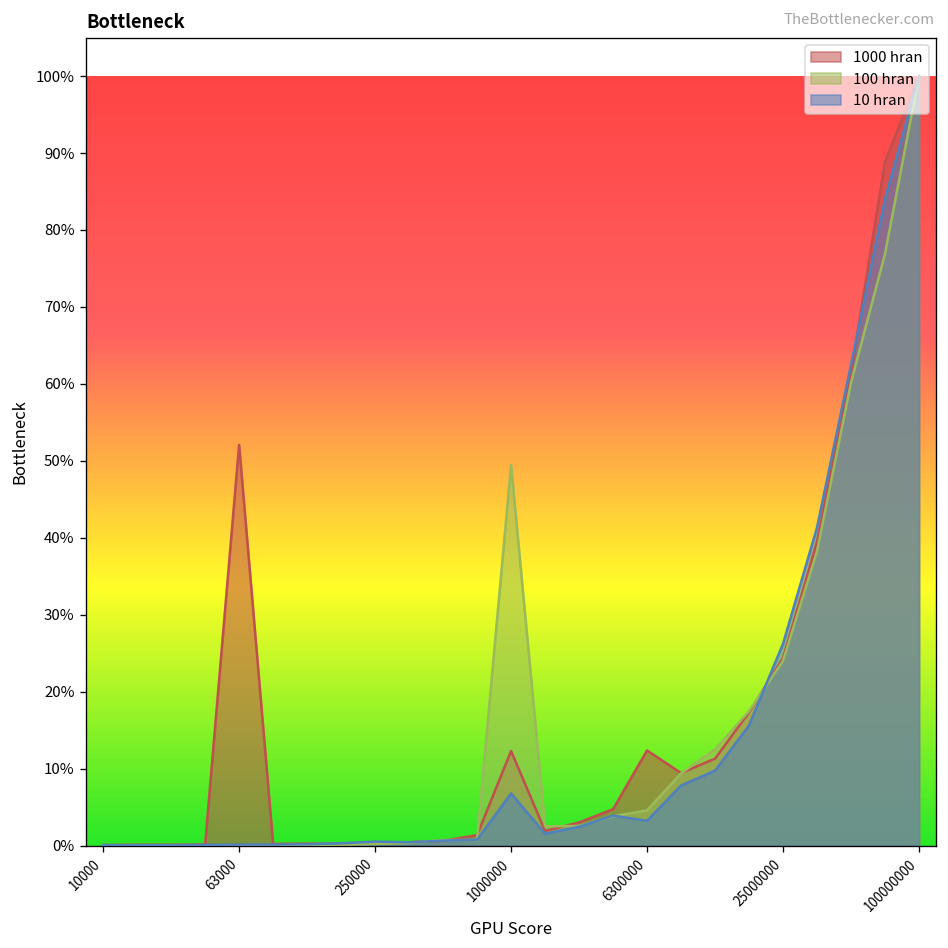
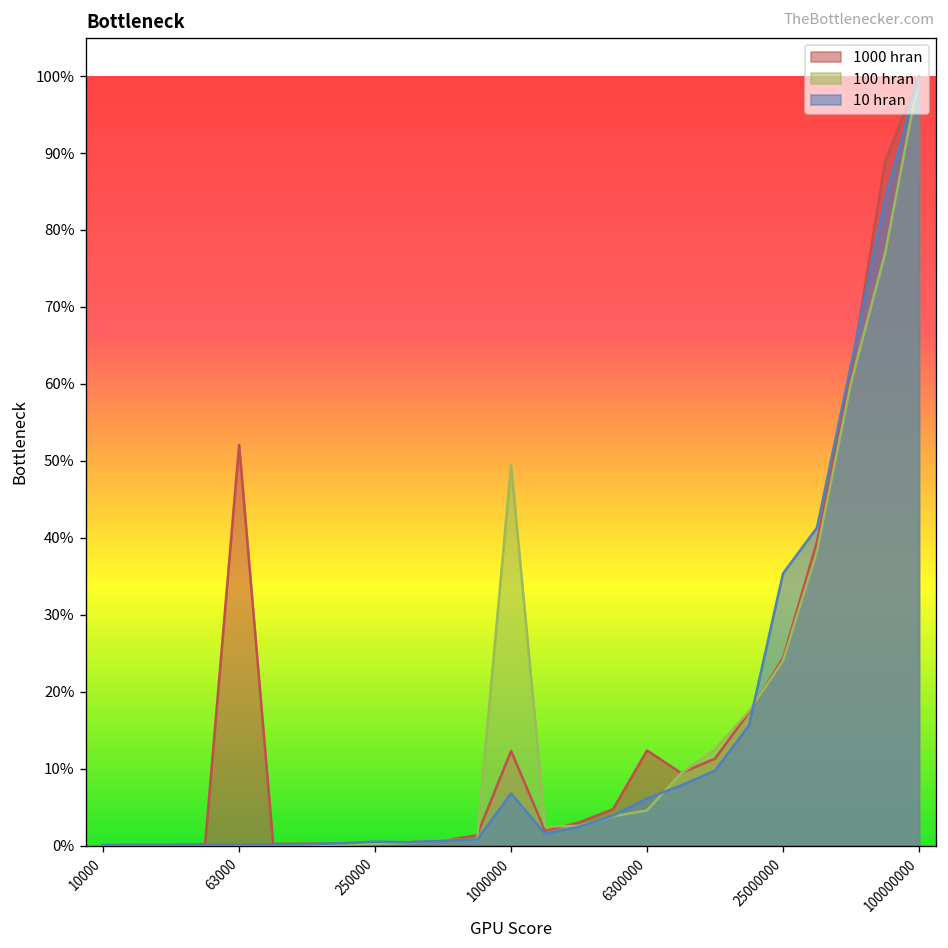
10 hran, 6300000: 3% -> 6%
10 hran, 25000000: 26% -> 35%
